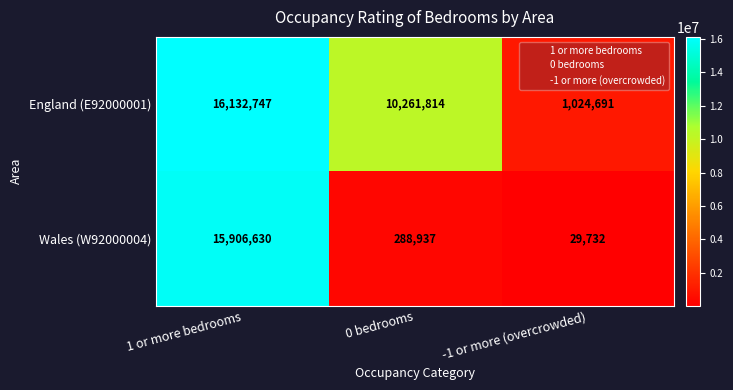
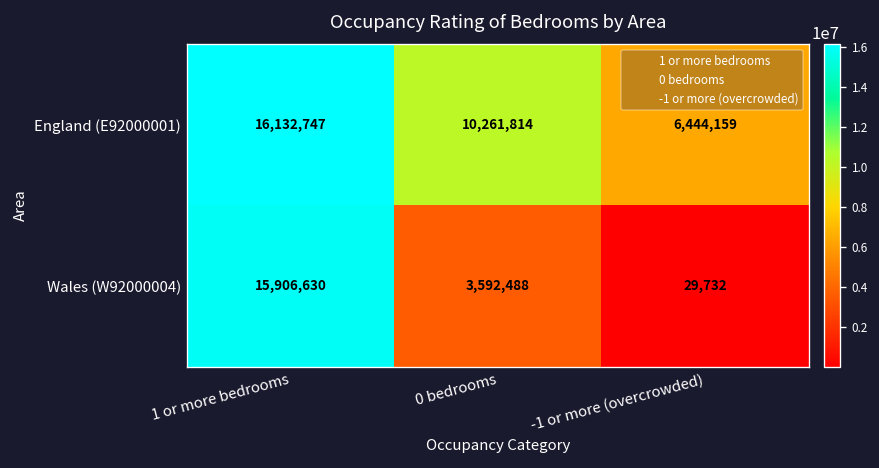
England (E92000001), -1 or more (overcrowded): 1,024,691 -> 6,444,159
Wales (W92000004), 0 bedrooms: 288,937 -> 3,592,488
